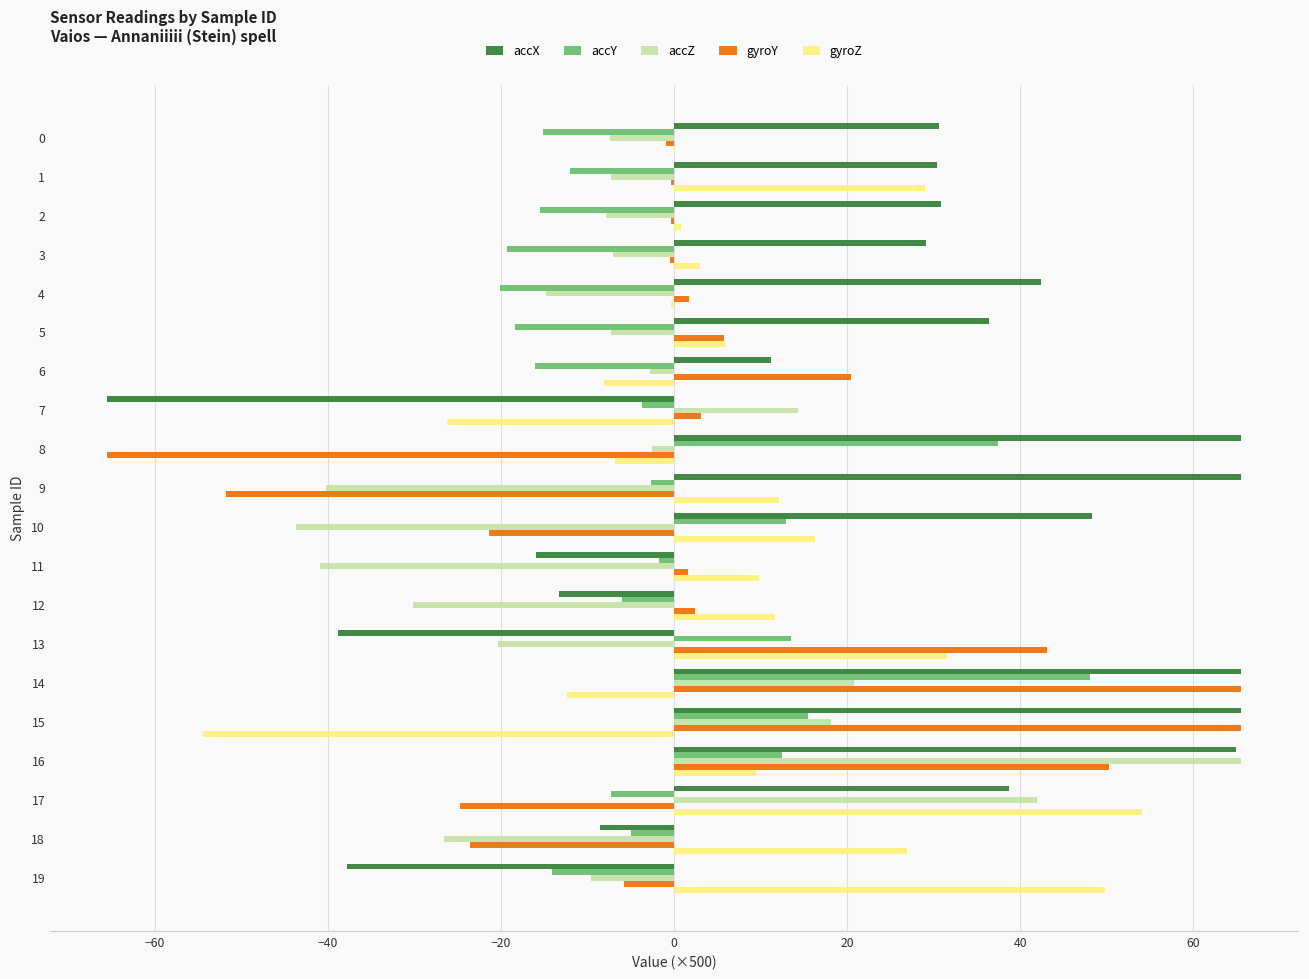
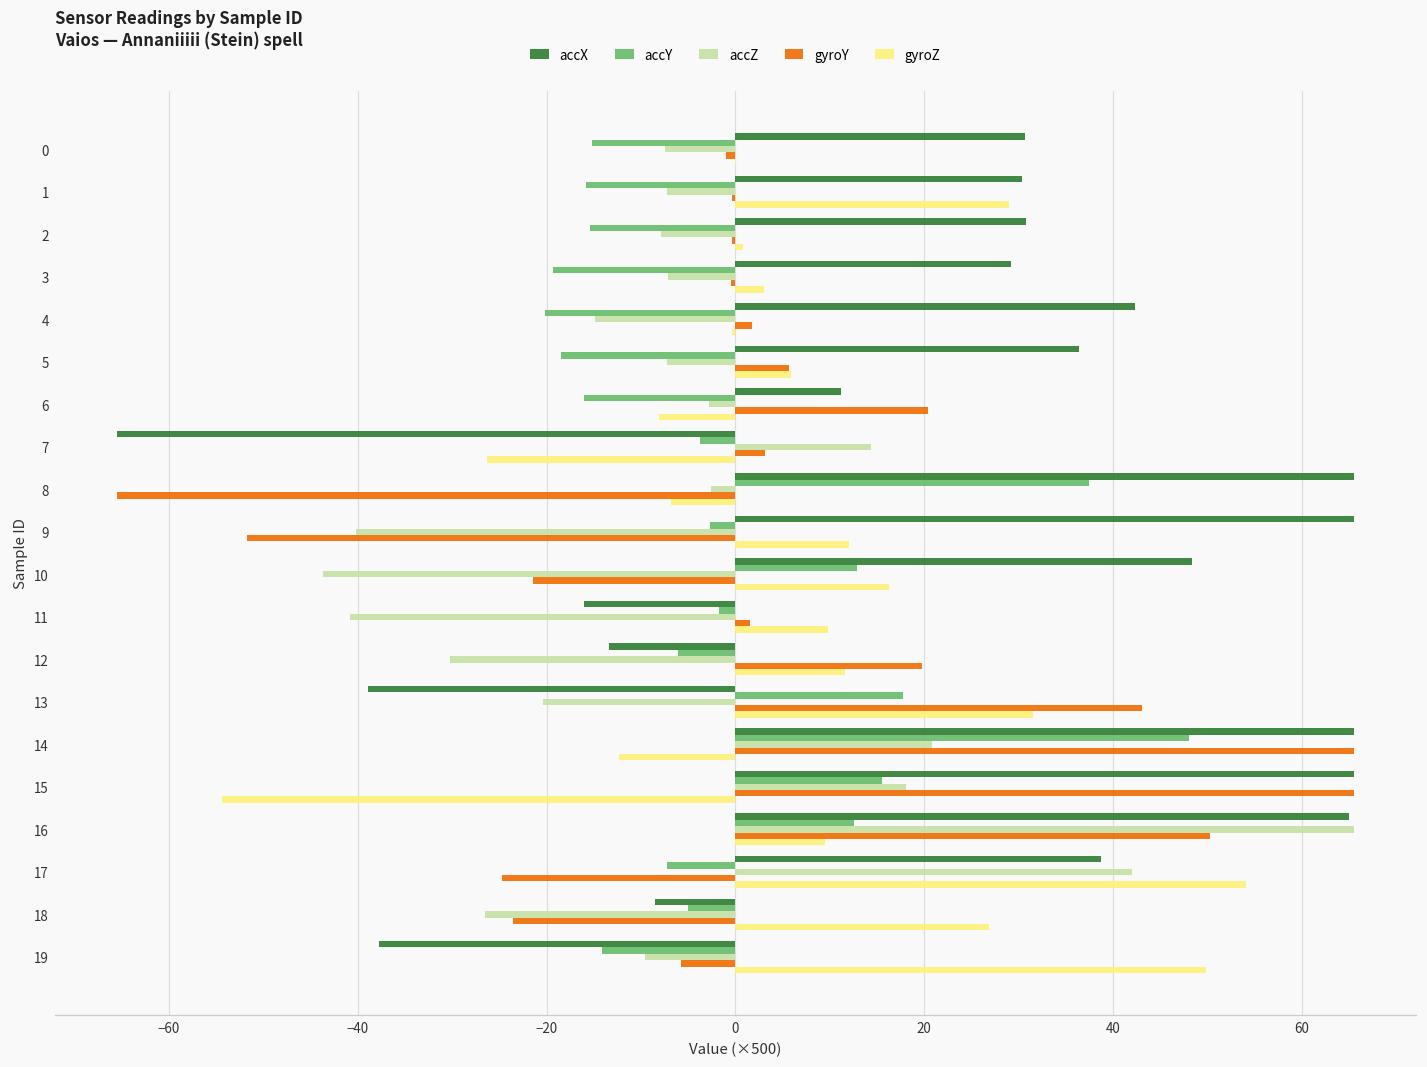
accY, 1: -12 -> -16
gyroY, 12: 2 -> 20
accY, 13: 13 -> 18
